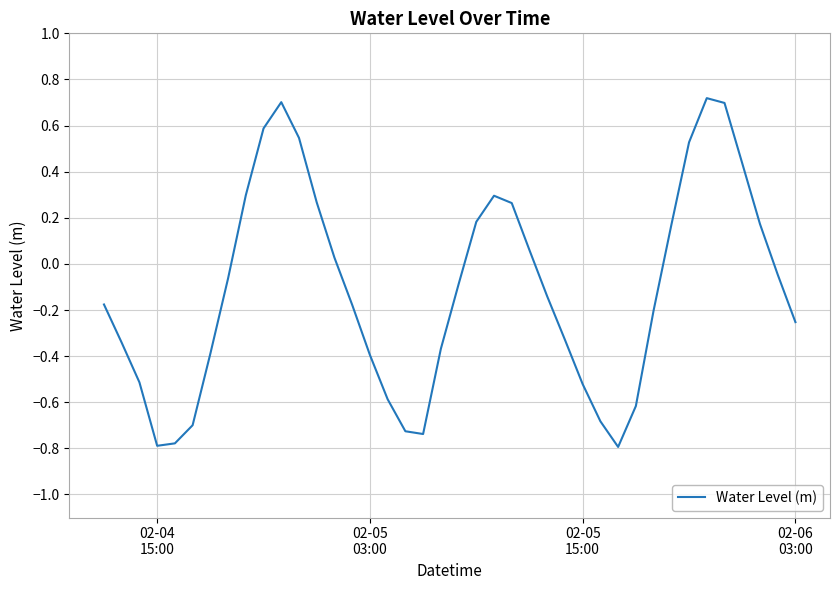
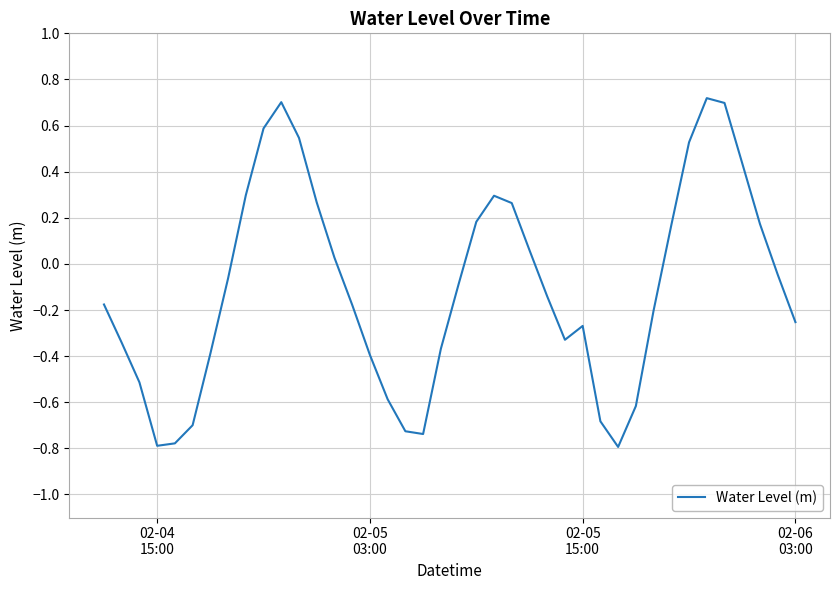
02-05 15:00: -0.52 -> -0.27
